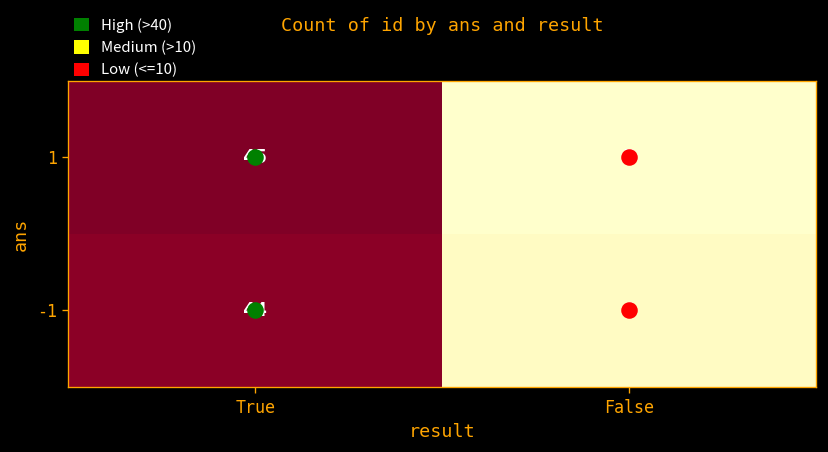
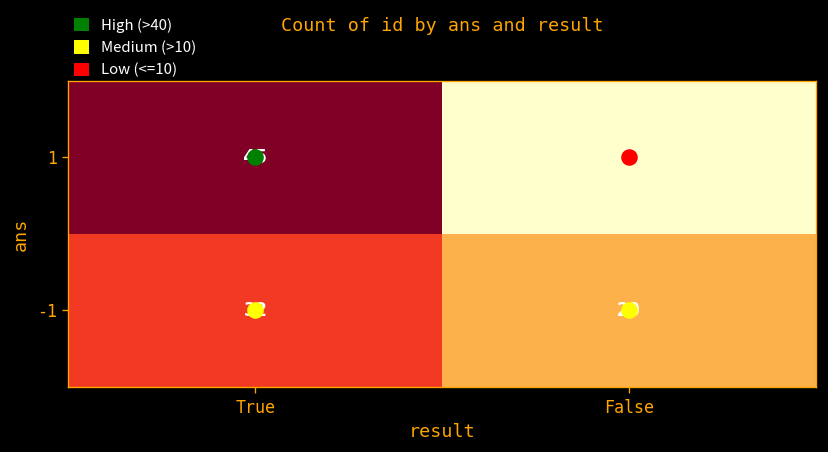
-1, True: 44 -> 32
-1, False: 6 -> 20
